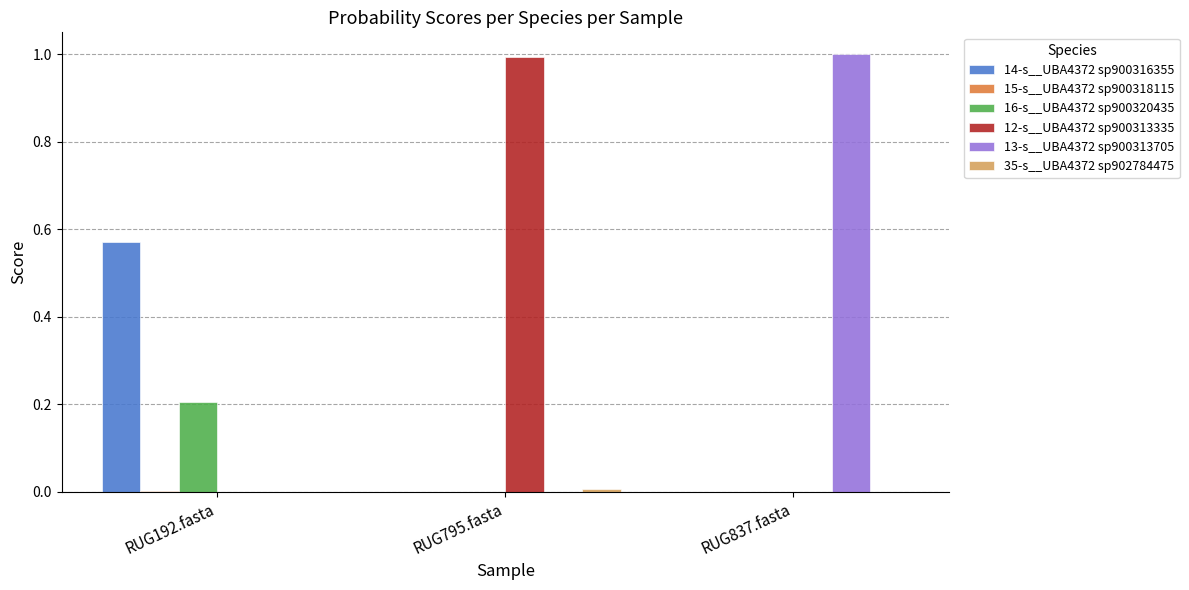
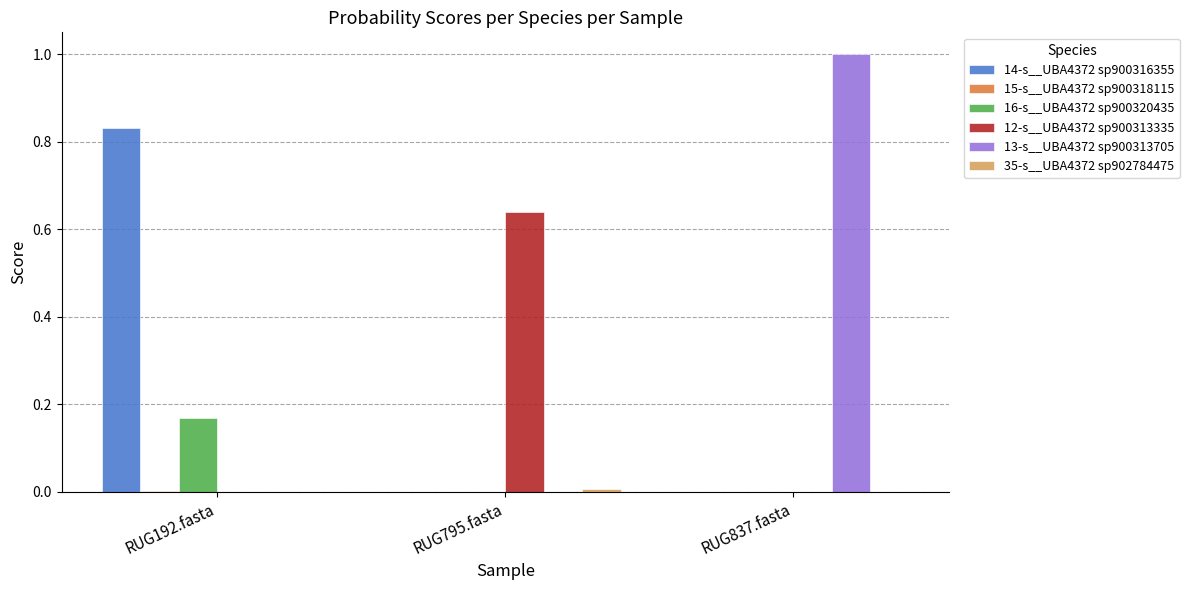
14-s__UBA4372 sp900316355, RUG192.fasta: 0.57 -> 0.83
16-s__UBA4372 sp900320435, RUG192.fasta: 0.21 -> 0.17
12-s__UBA4372 sp900313335, RUG795.fasta: 0.99 -> 0.64
